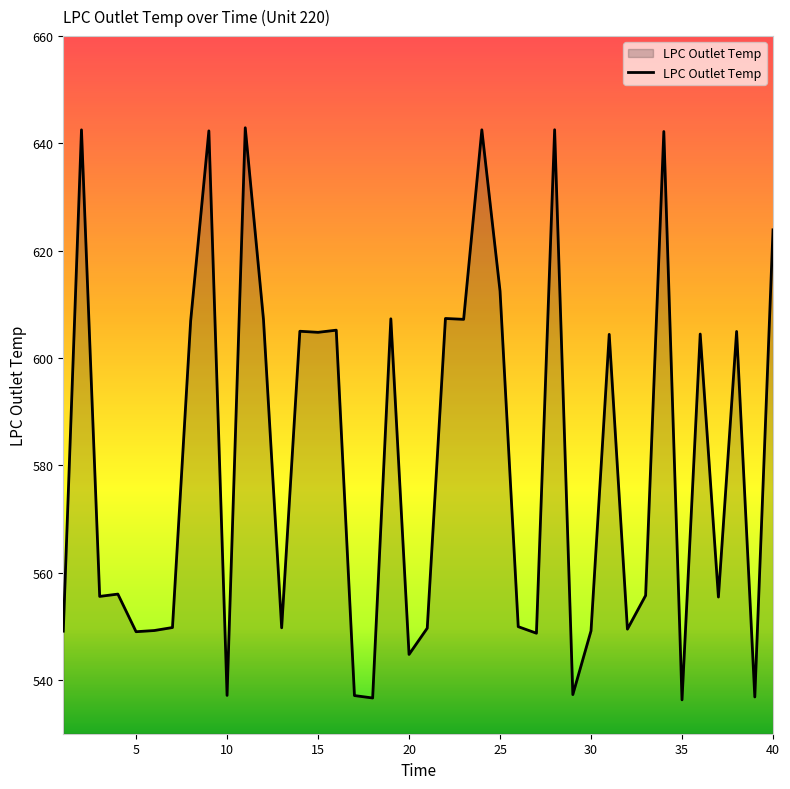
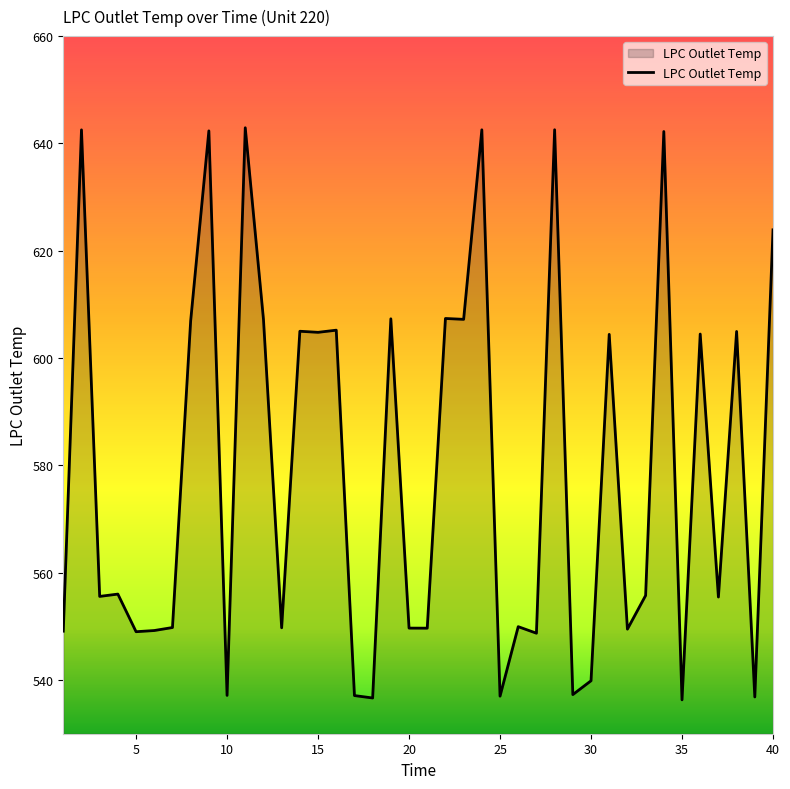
20: 545 -> 550
25: 613 -> 537
30: 549 -> 540
